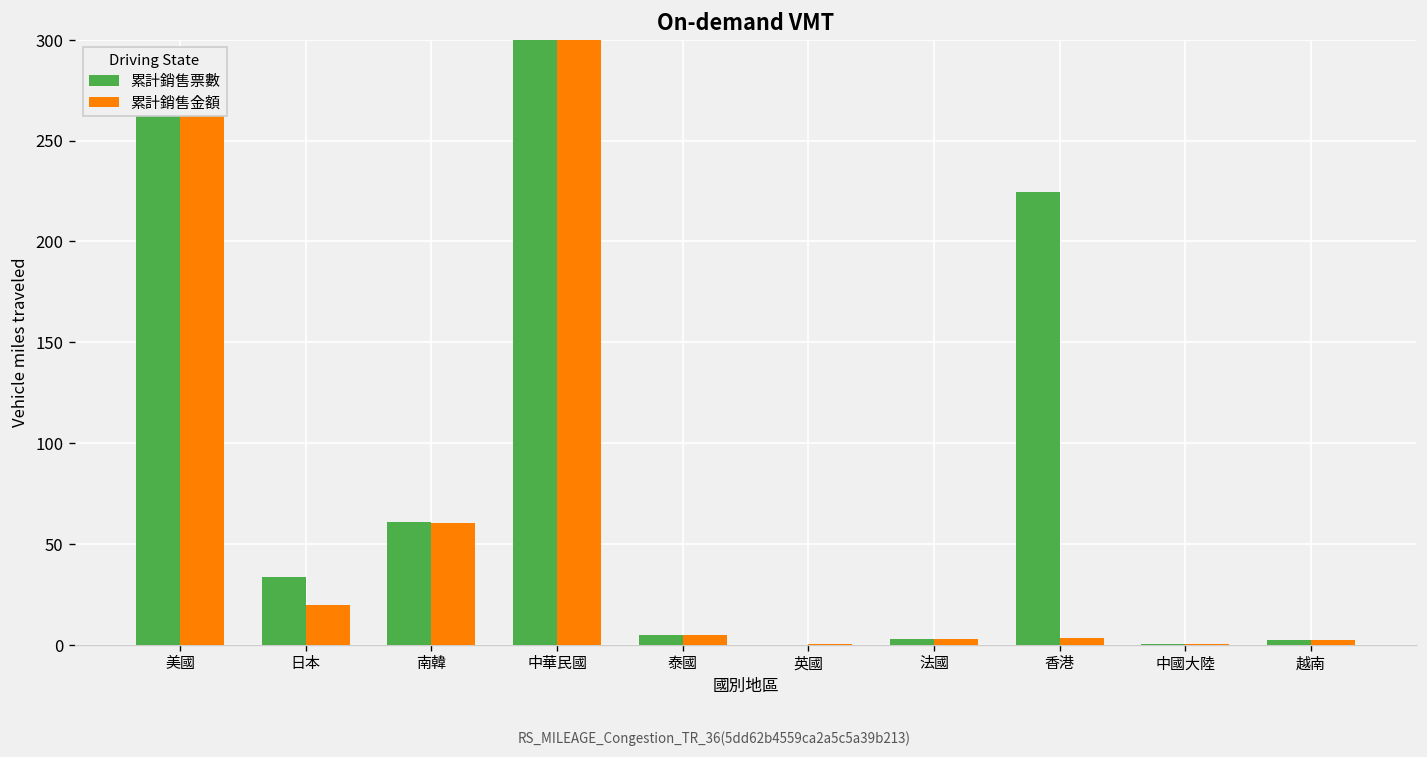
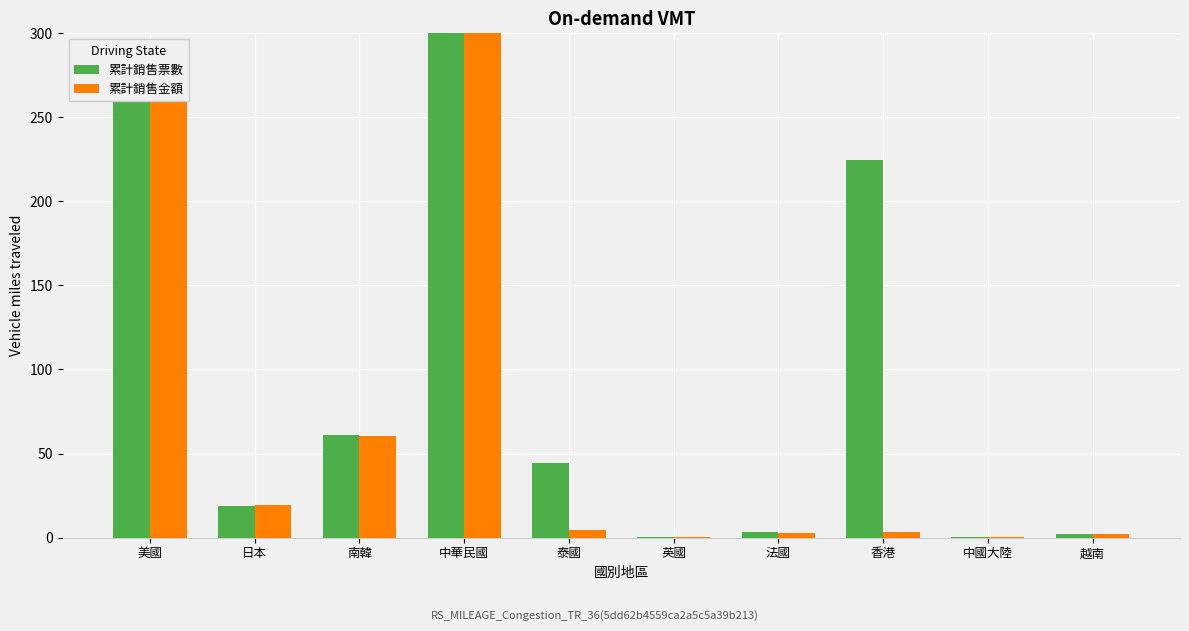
累計銷售票數, 日本: 34 -> 19
累計銷售票數, 泰國: 5 -> 45
